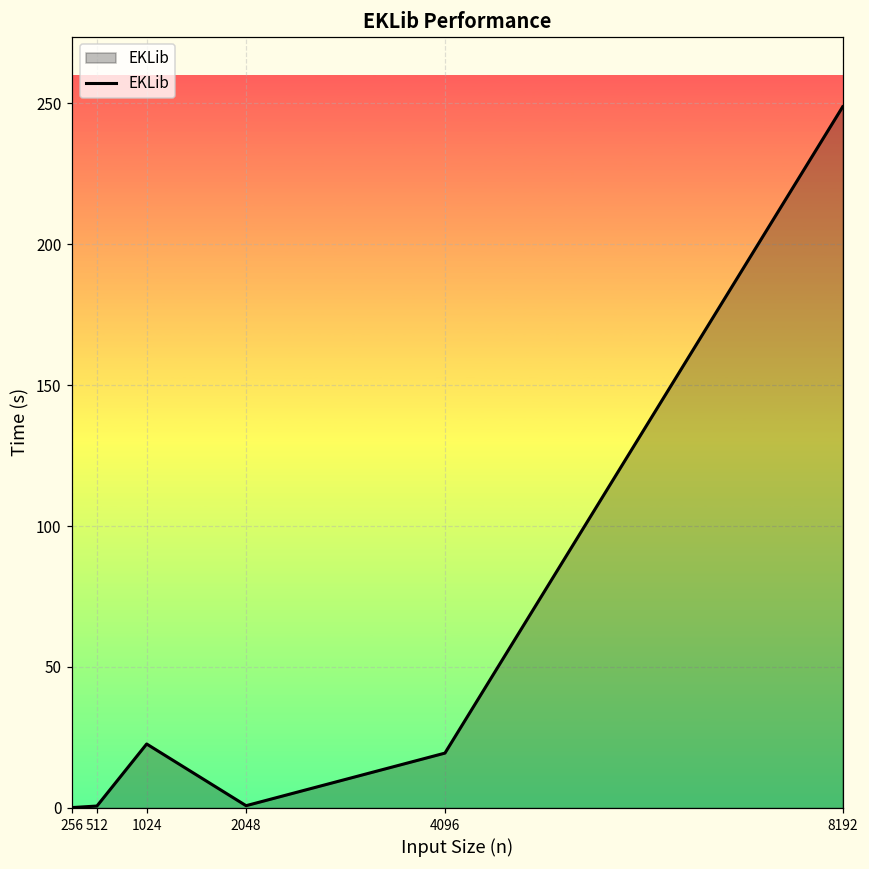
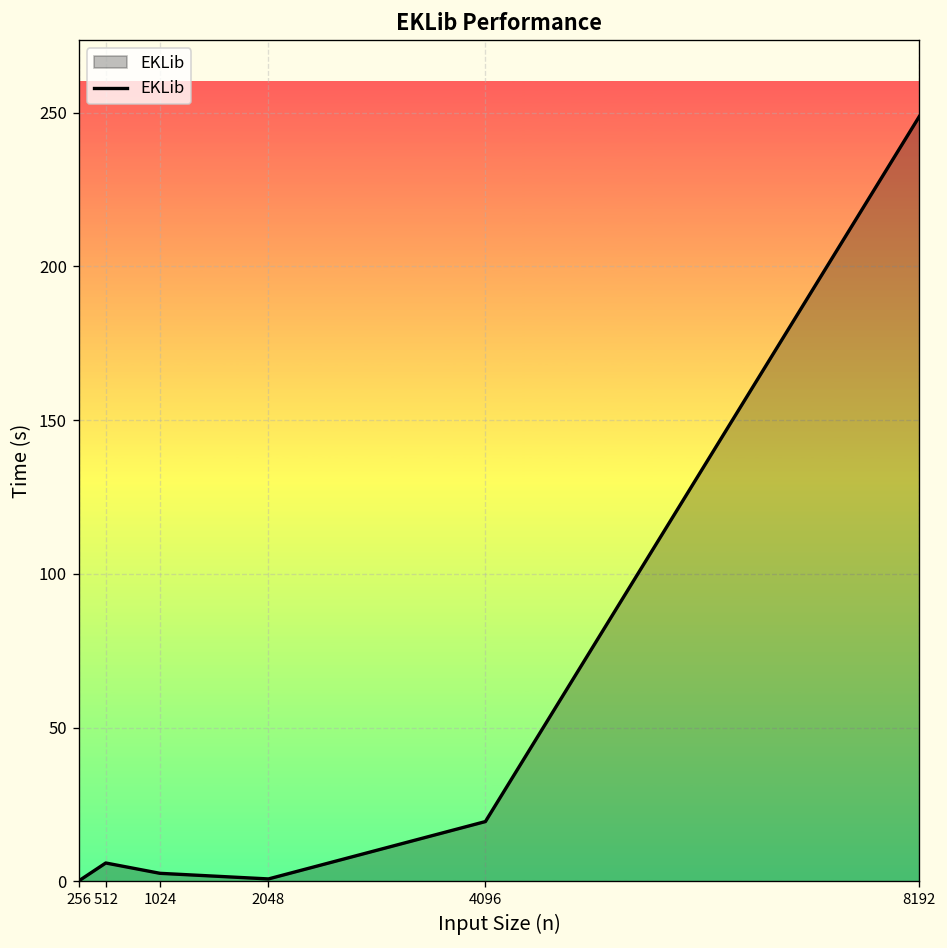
512: 1 -> 6
1024: 23 -> 3
